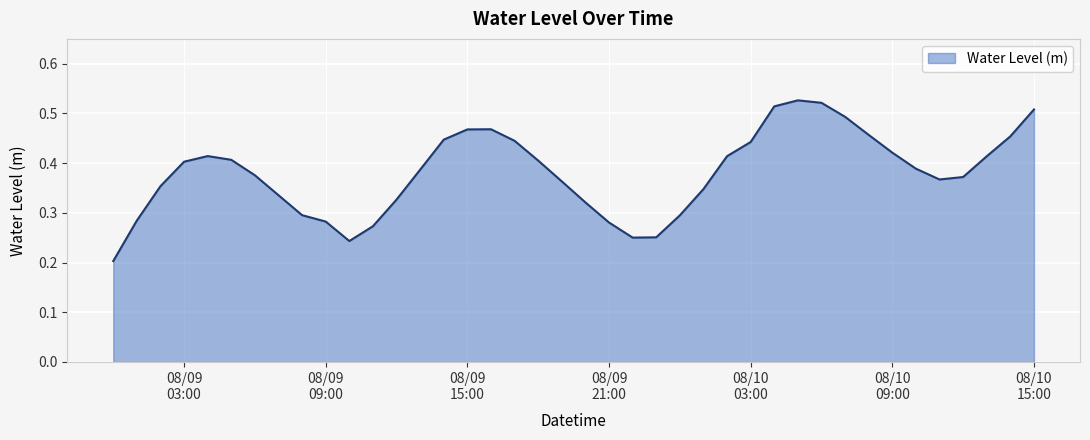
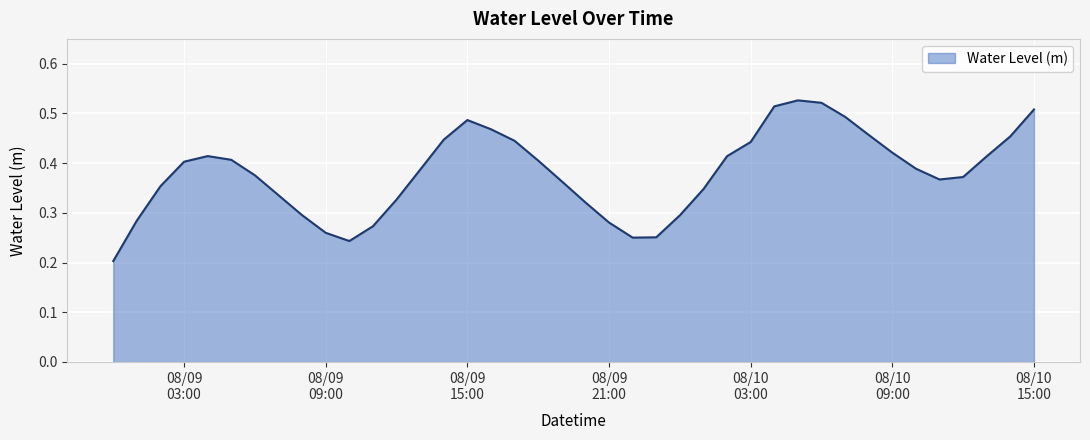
08/09 09:00: 0.28 -> 0.26
08/09 15:00: 0.47 -> 0.49
